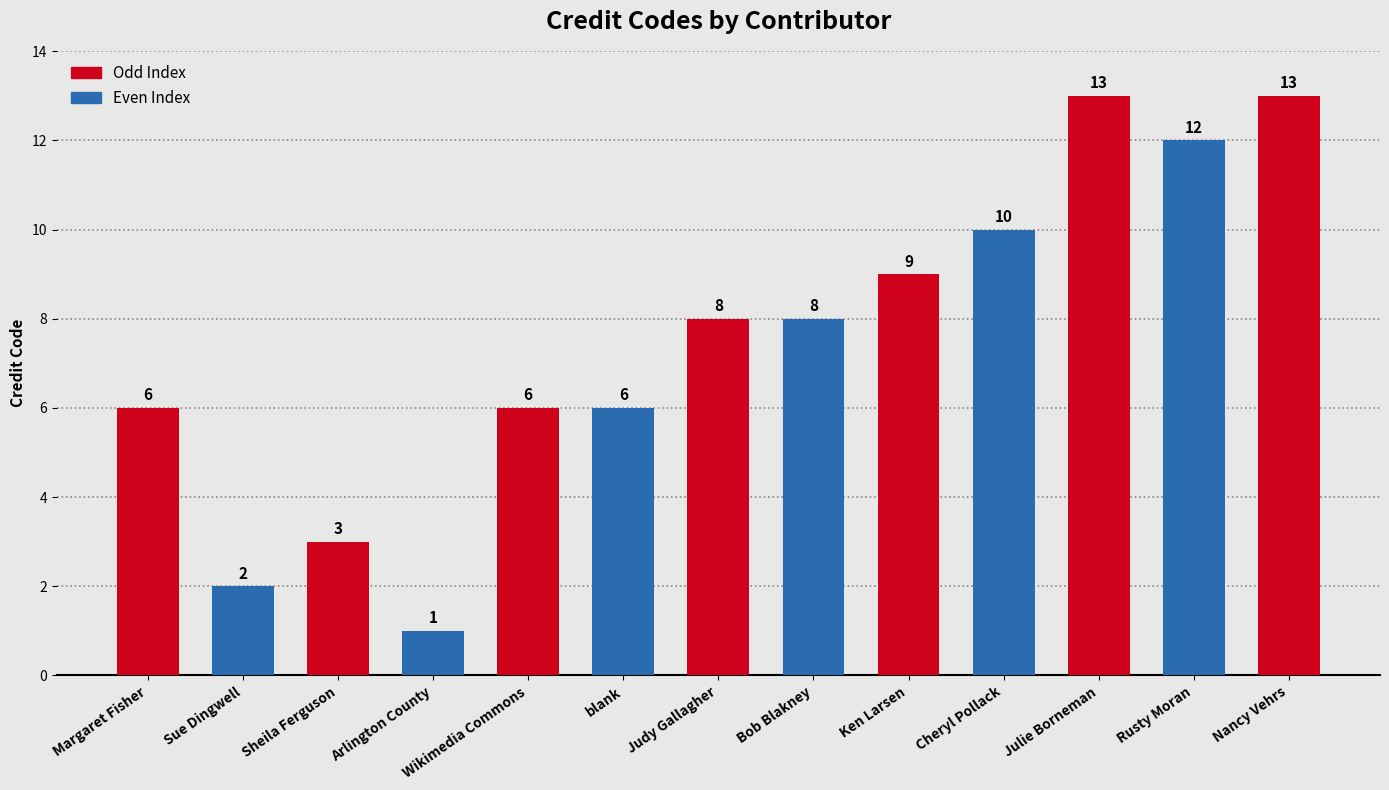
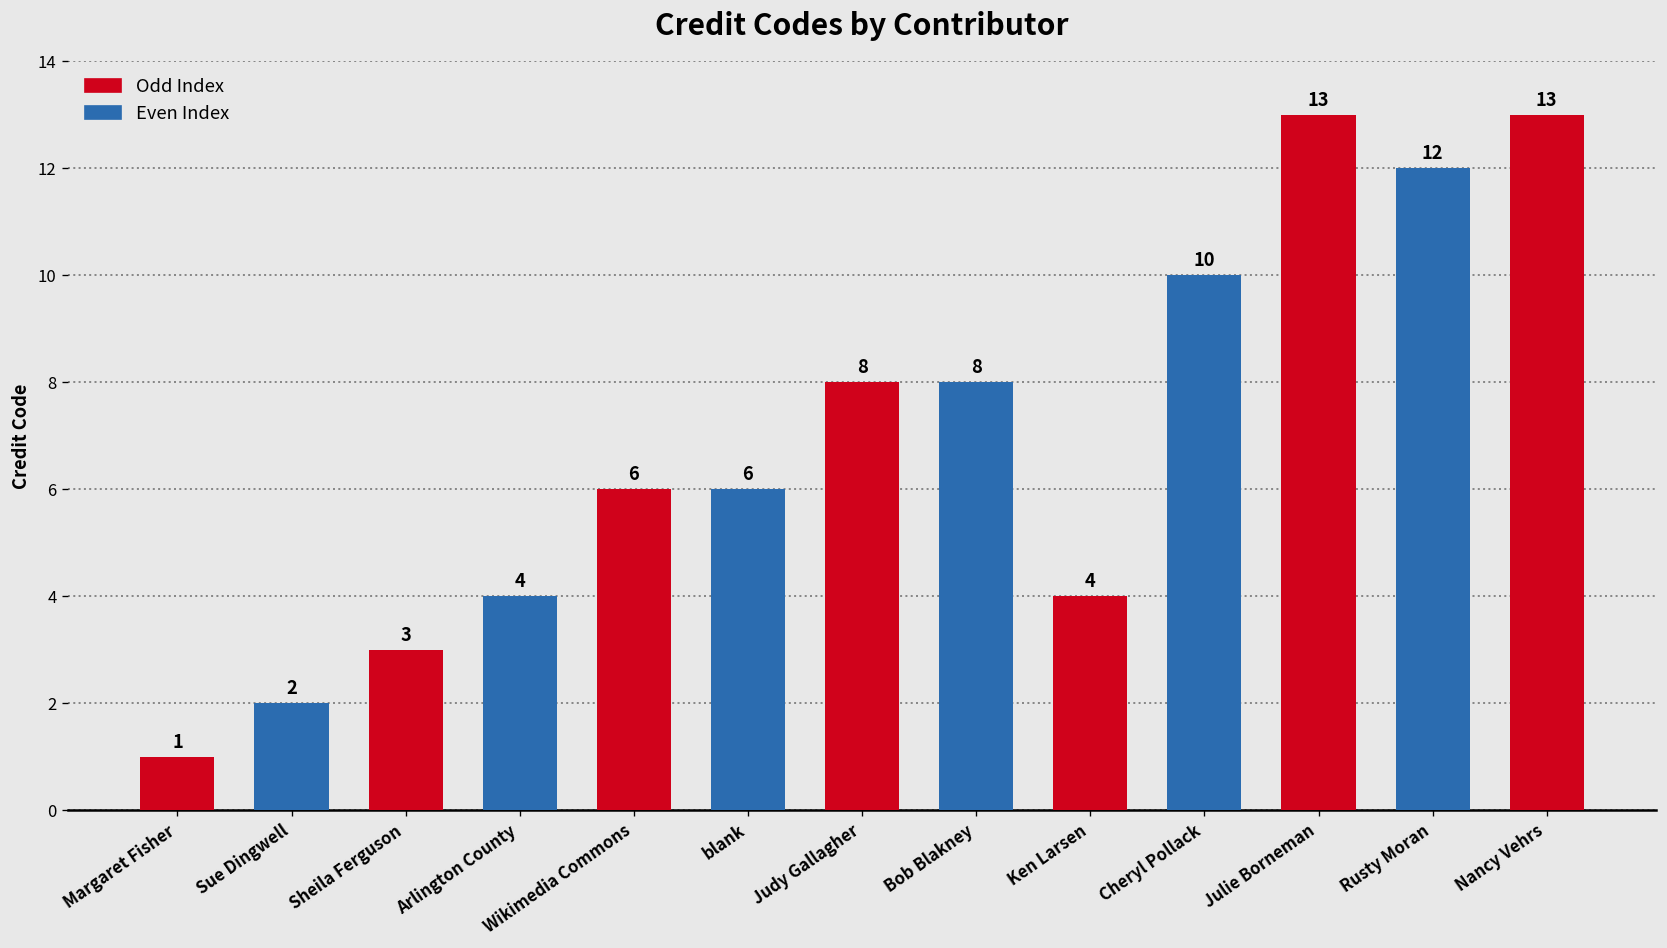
Margaret Fisher: 6 -> 1
Arlington County: 1 -> 4
Ken Larsen: 9 -> 4
